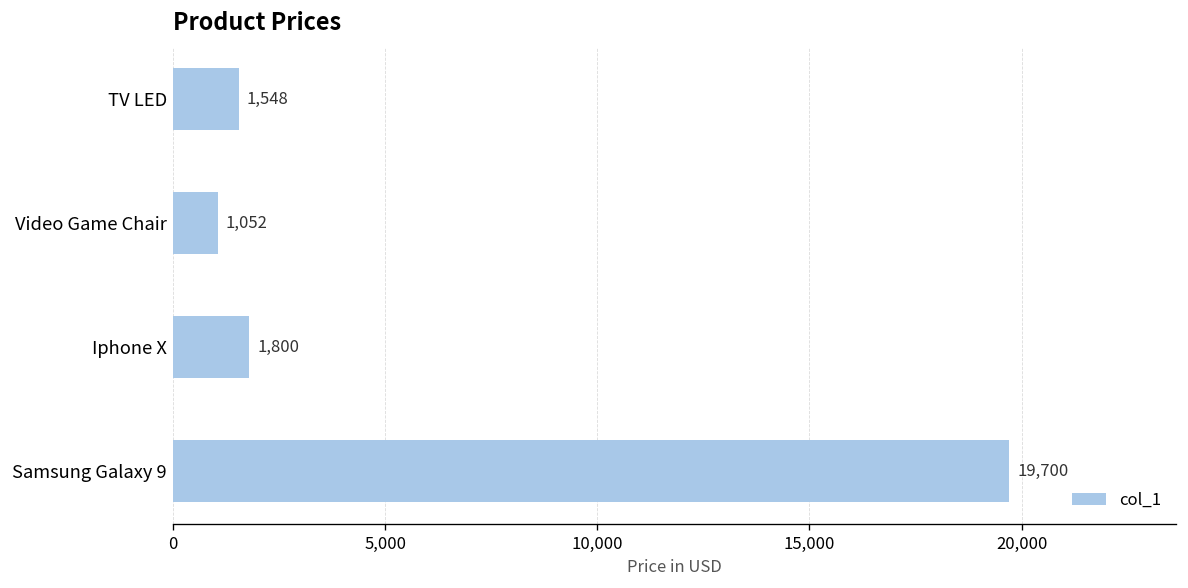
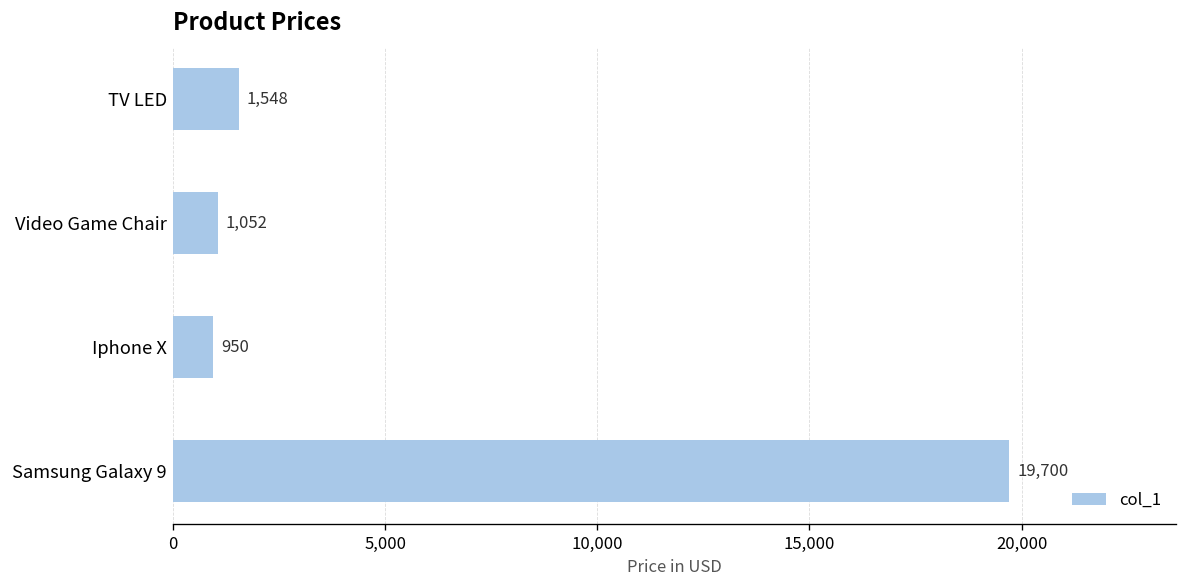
Iphone X: 1,800 -> 950
